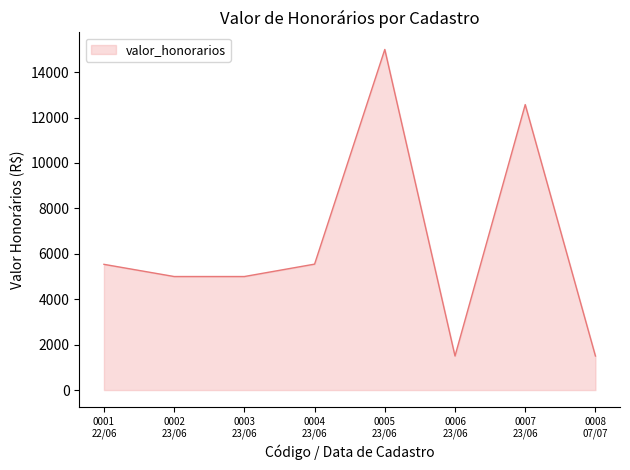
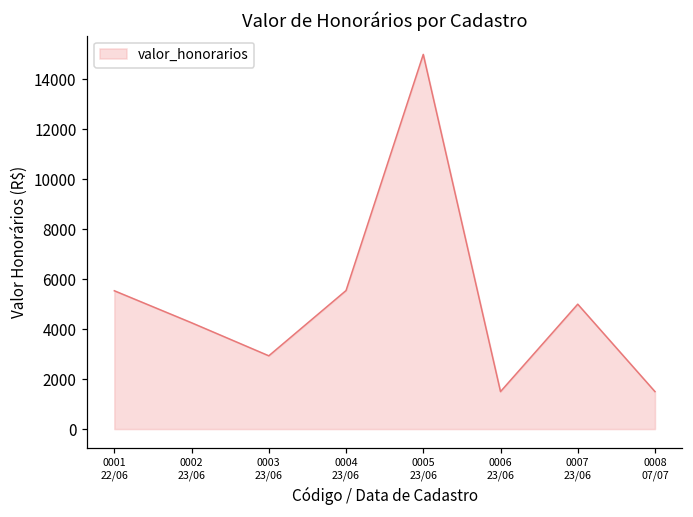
0002 23/06: 5000 -> 4300
0003 23/06: 5000 -> 2900
0007 23/06: 12600 -> 5000
